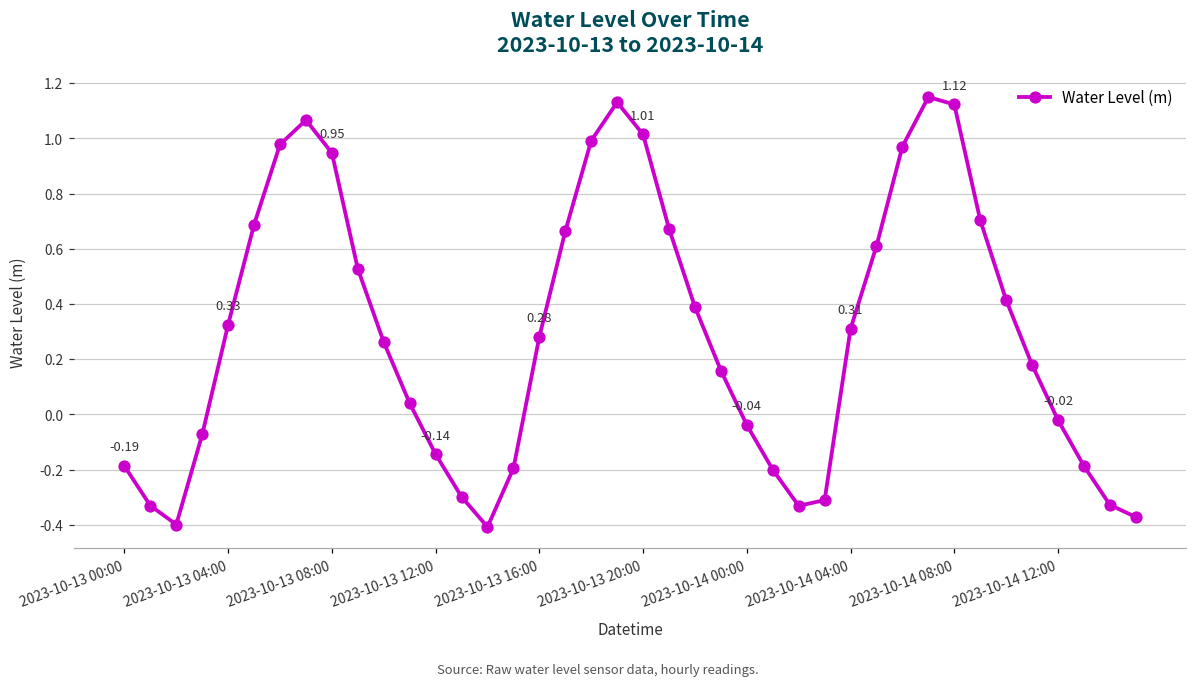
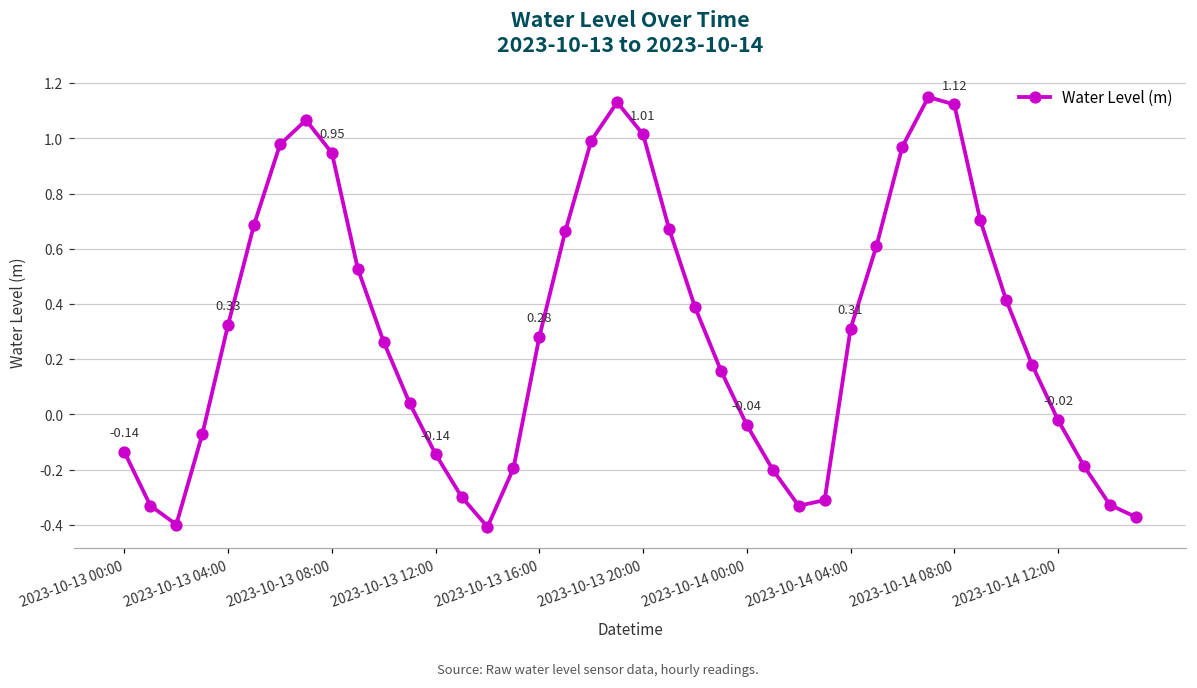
2023-10-13 00:00: -0.19 -> -0.14
